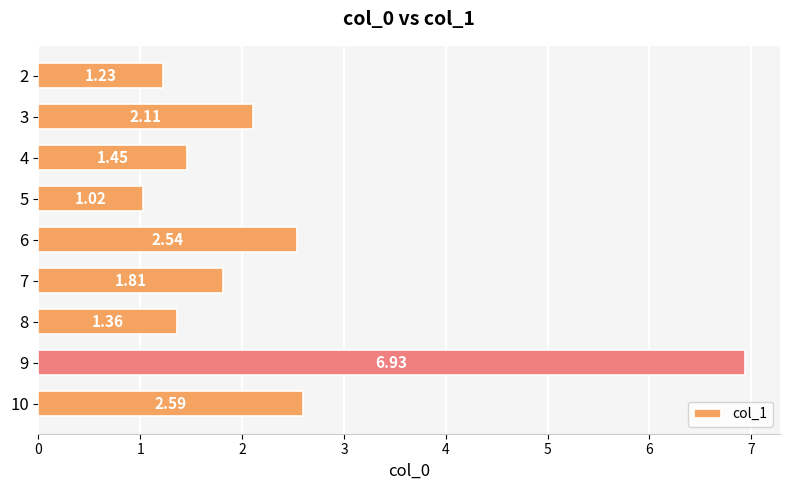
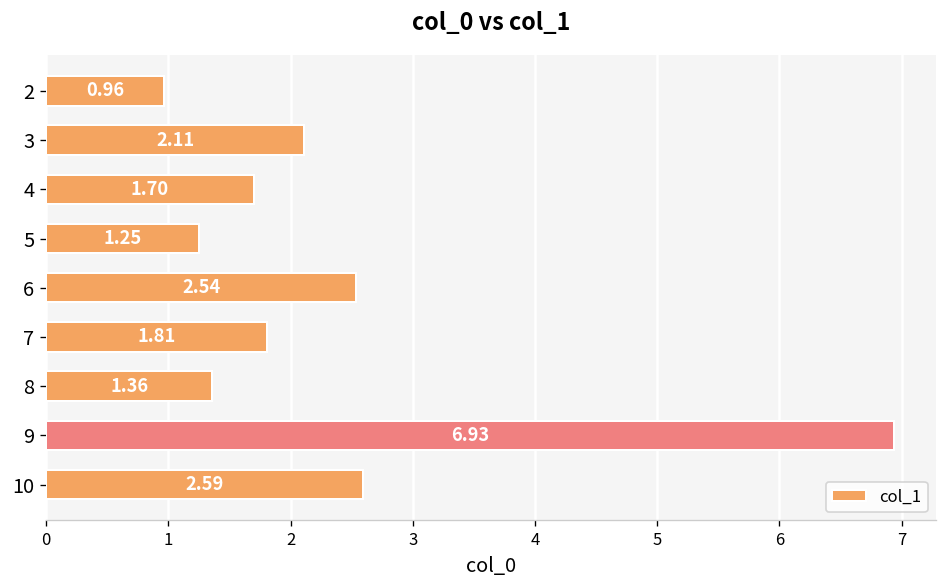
2: 1.23 -> 0.96
4: 1.45 -> 1.70
5: 1.02 -> 1.25
